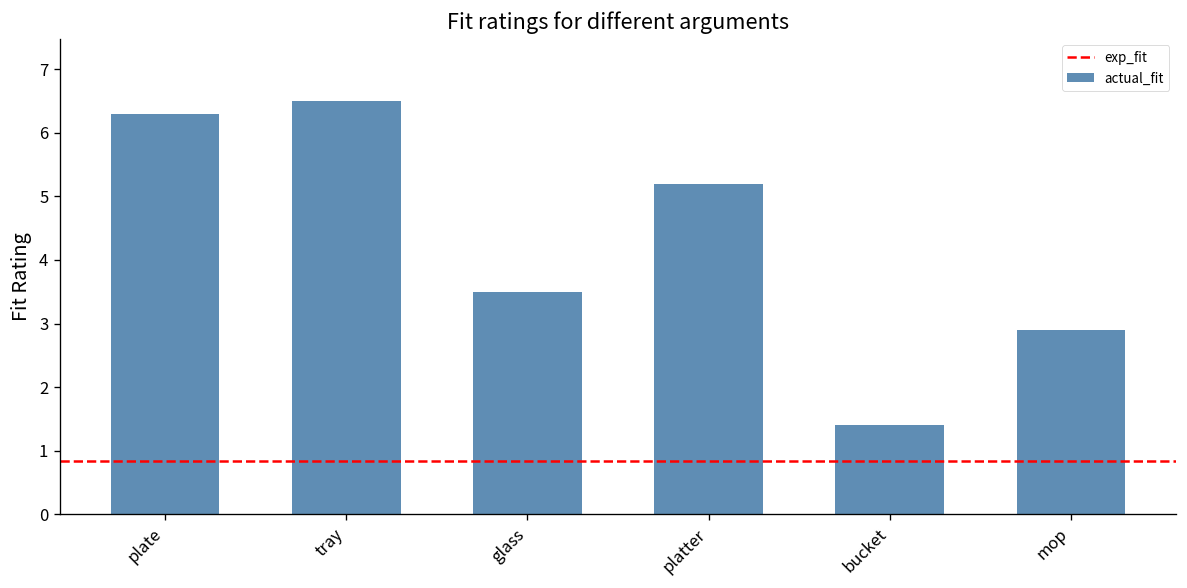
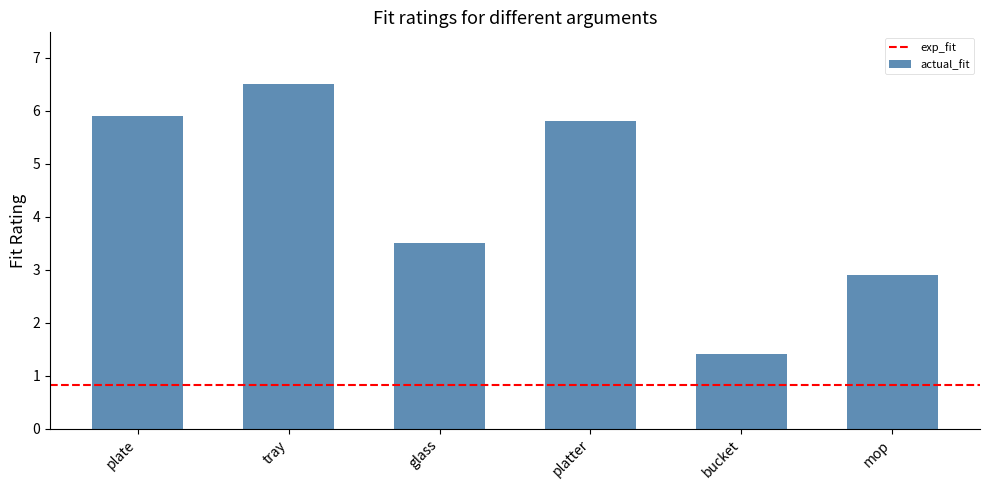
plate: 6.3 -> 5.9
platter: 5.2 -> 5.8
